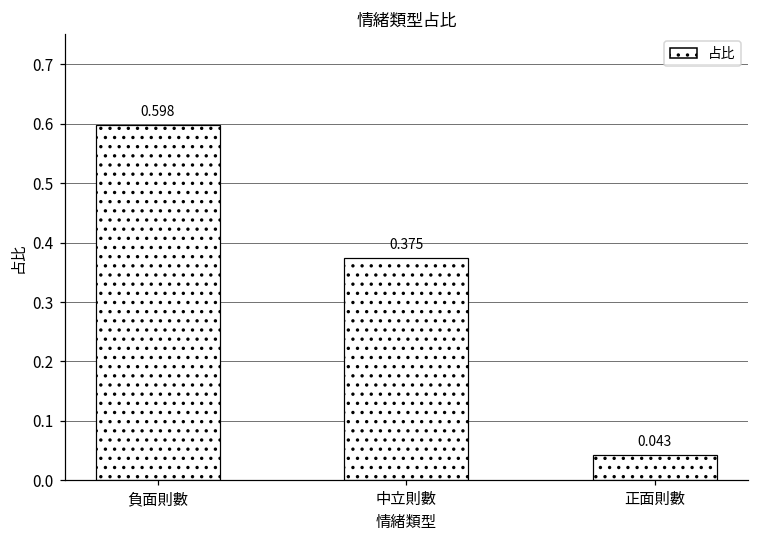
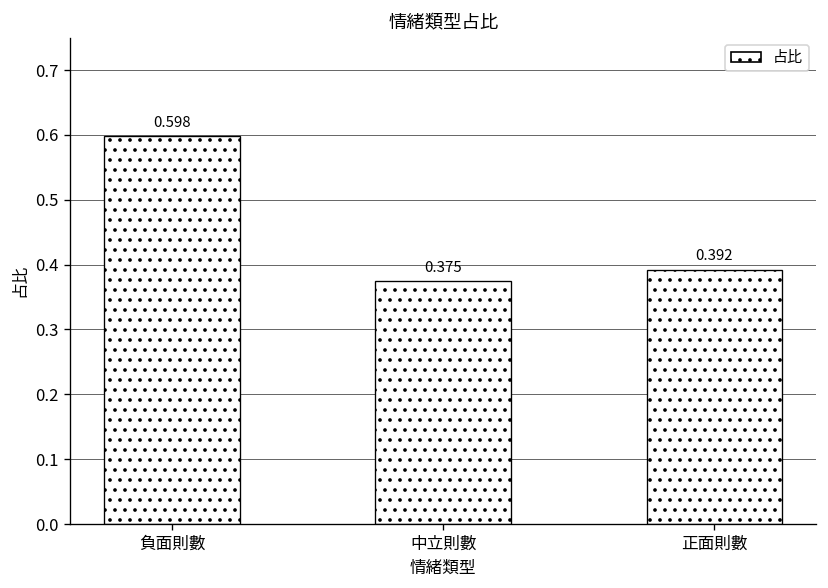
正面則數: 0.043 -> 0.392
